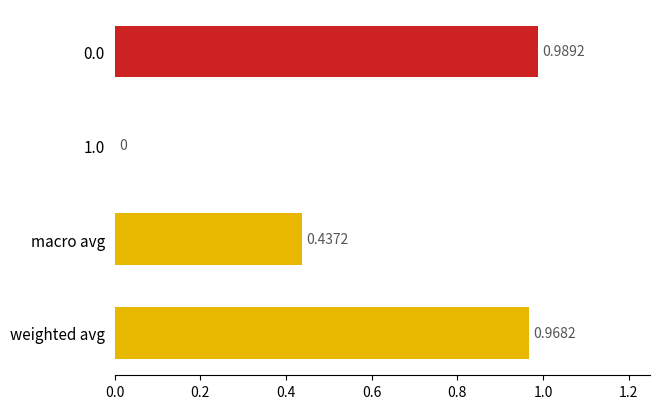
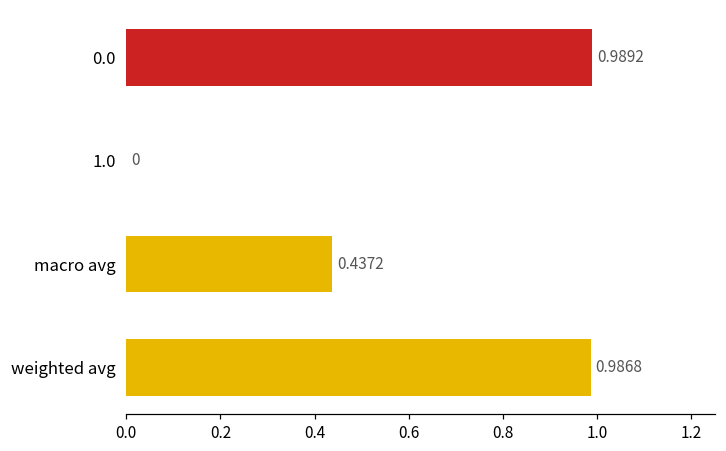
weighted avg: 0.9682 -> 0.9868
